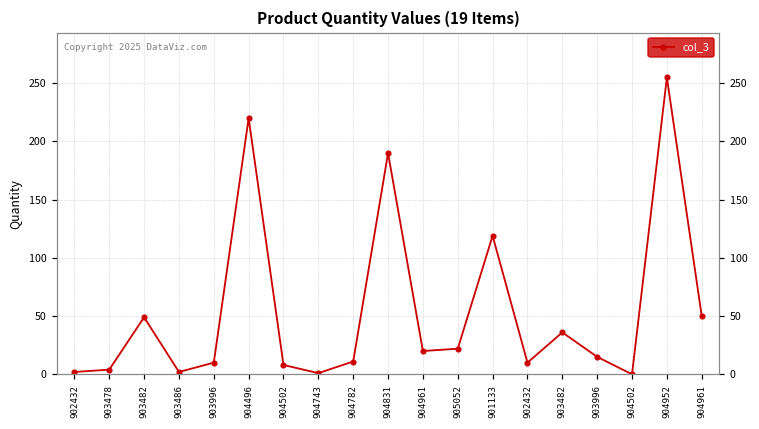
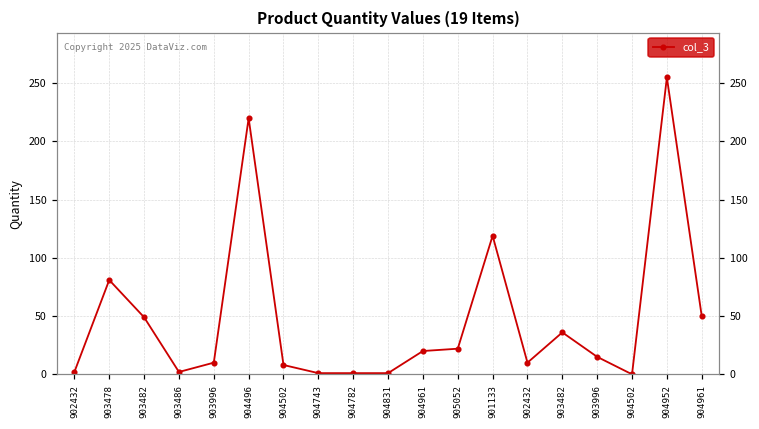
903478: 4 -> 81
904782: 11 -> 1
904831: 190 -> 1
